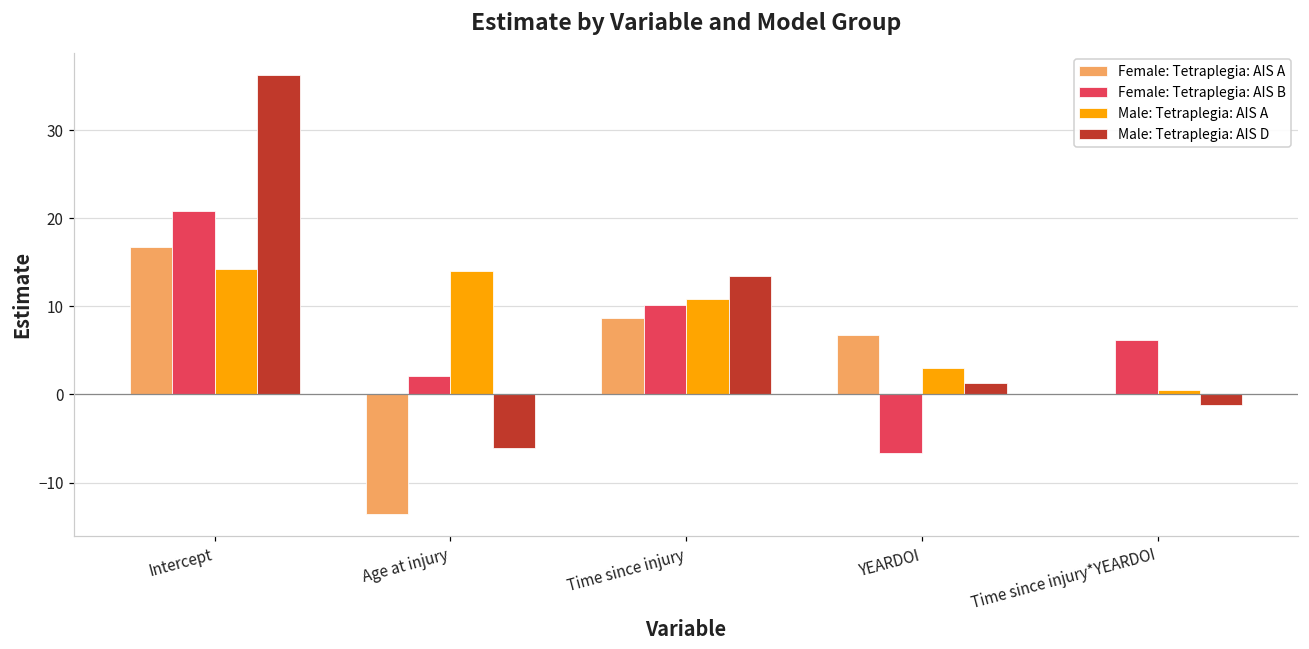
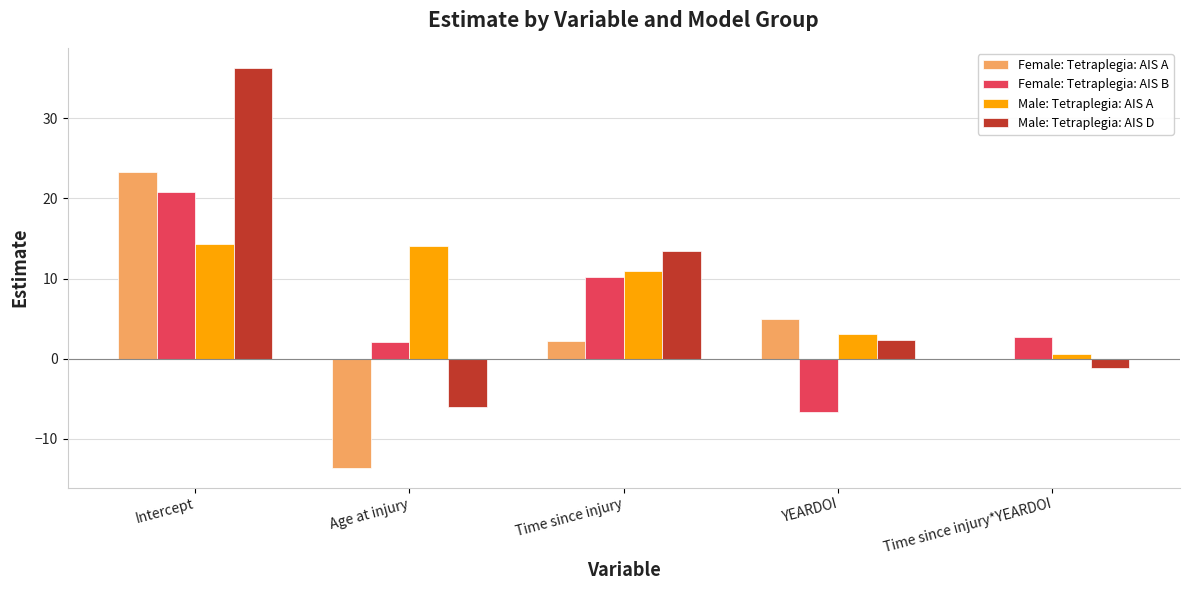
Female: Tetraplegia: AIS A, Intercept: 17 -> 23
Female: Tetraplegia: AIS A, Time since injury: 9 -> 2
Female: Tetraplegia: AIS A, YEARDOI: 7 -> 5
Male: Tetraplegia: AIS D, YEARDOI: 1 -> 2
Female: Tetraplegia: AIS B, Time since injury*YEARDOI: 6 -> 3
